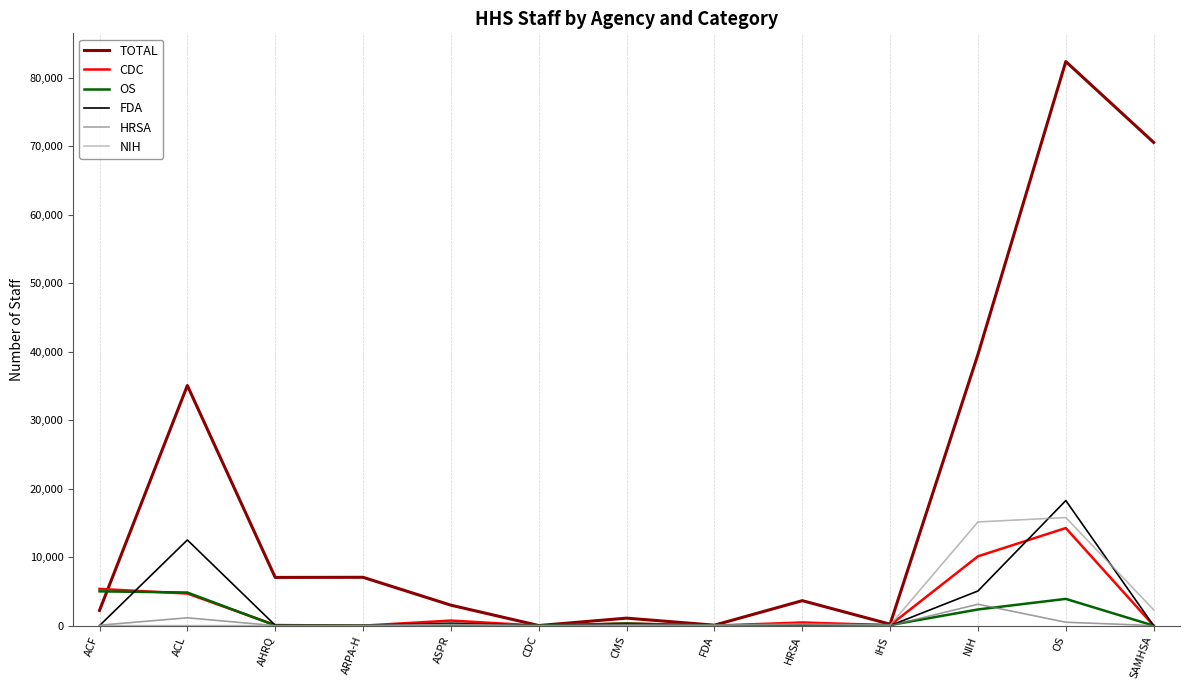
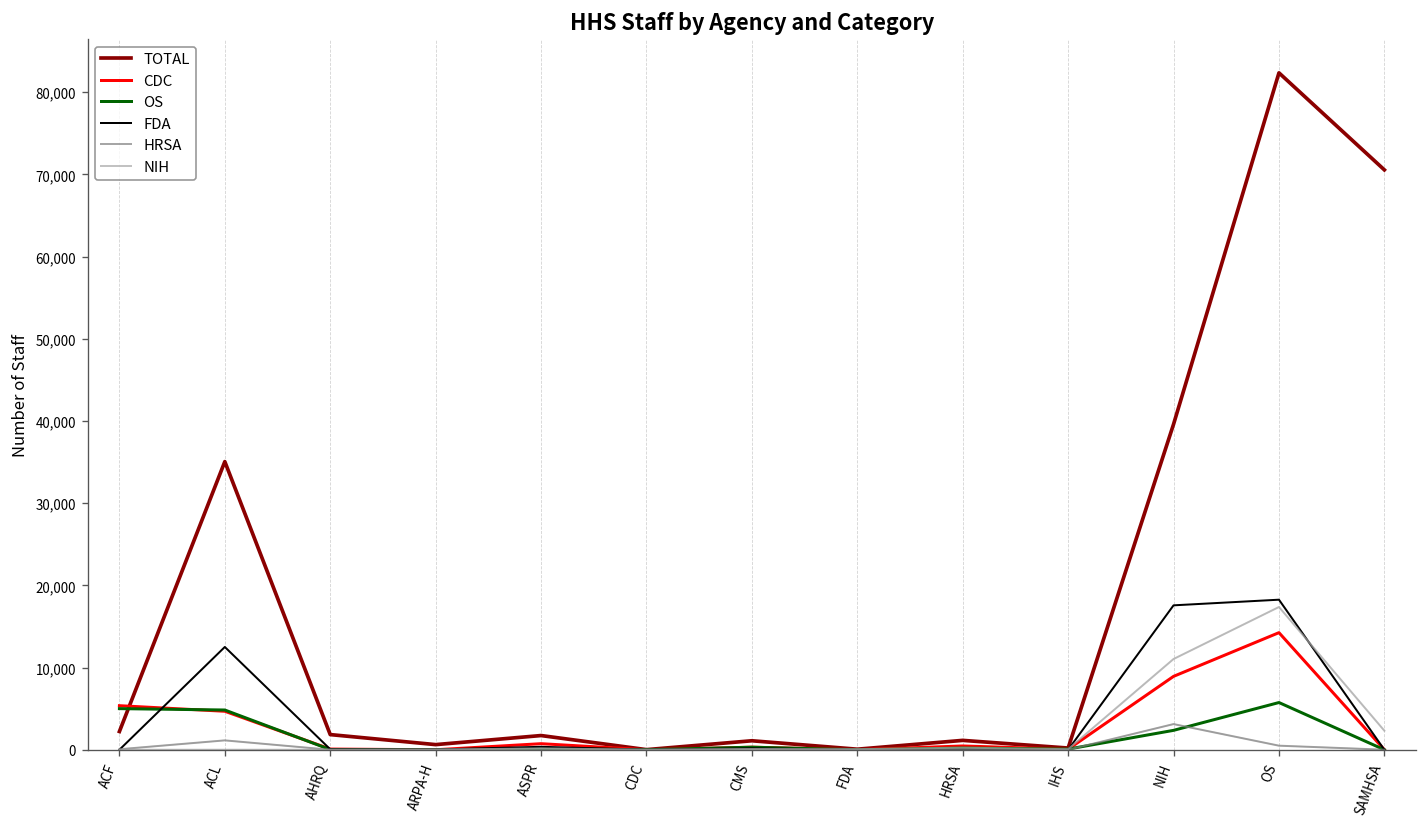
TOTAL, AHRQ: 7,000 -> 2,000
TOTAL, ARPA-H: 7,000 -> 1,000
TOTAL, ASPR: 3,000 -> 2,000
TOTAL, HRSA: 4,000 -> 1,000
CDC, NIH: 10,000 -> 9,000
FDA, NIH: 5,000 -> 18,000
NIH, NIH: 15,000 -> 11,000
OS, OS: 4,000 -> 6,000
NIH, OS: 16,000 -> 17,000
